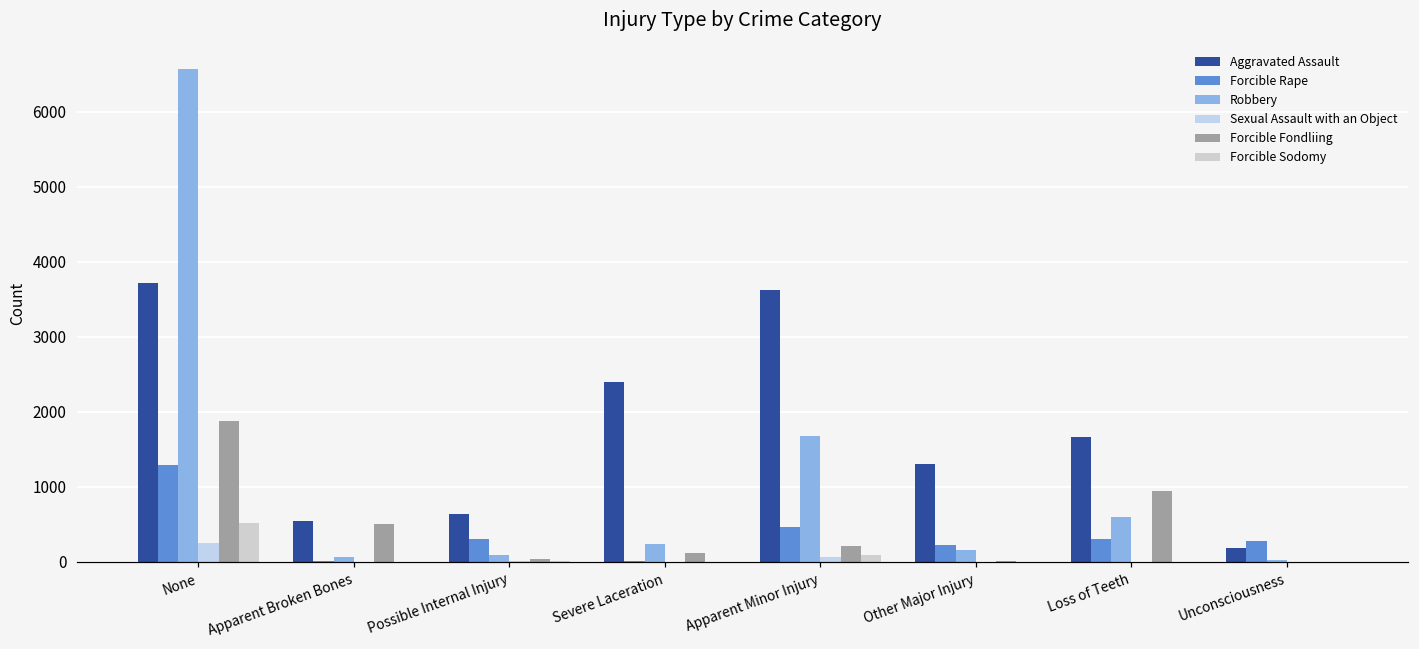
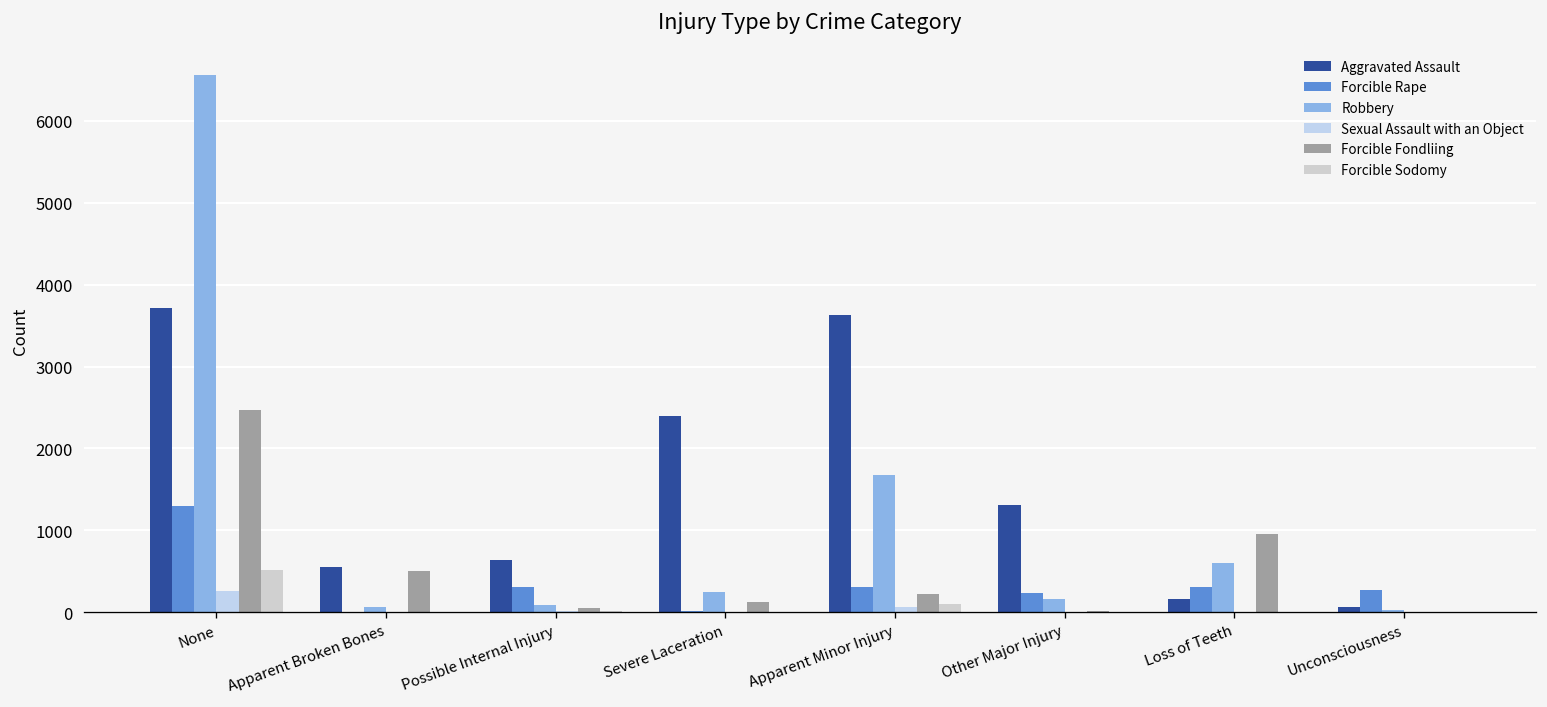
Forcible Fondliing, None: 1900 -> 2500
Forcible Rape, Apparent Minor Injury: 500 -> 300
Aggravated Assault, Loss of Teeth: 1700 -> 200
Aggravated Assault, Unconsciousness: 200 -> 100
